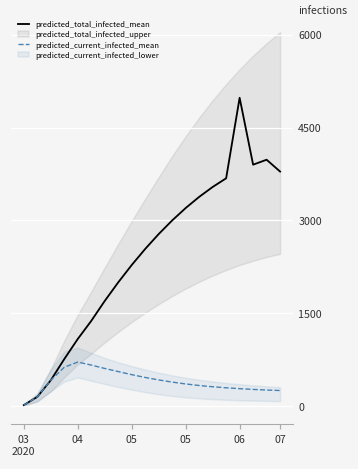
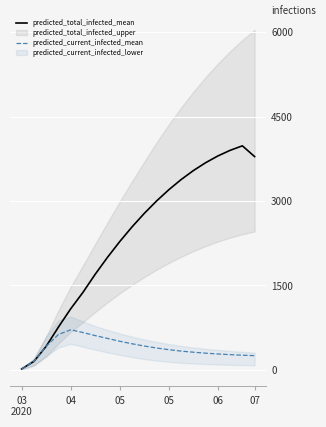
predicted_total_infected_mean, 06: 5000 -> 3800
